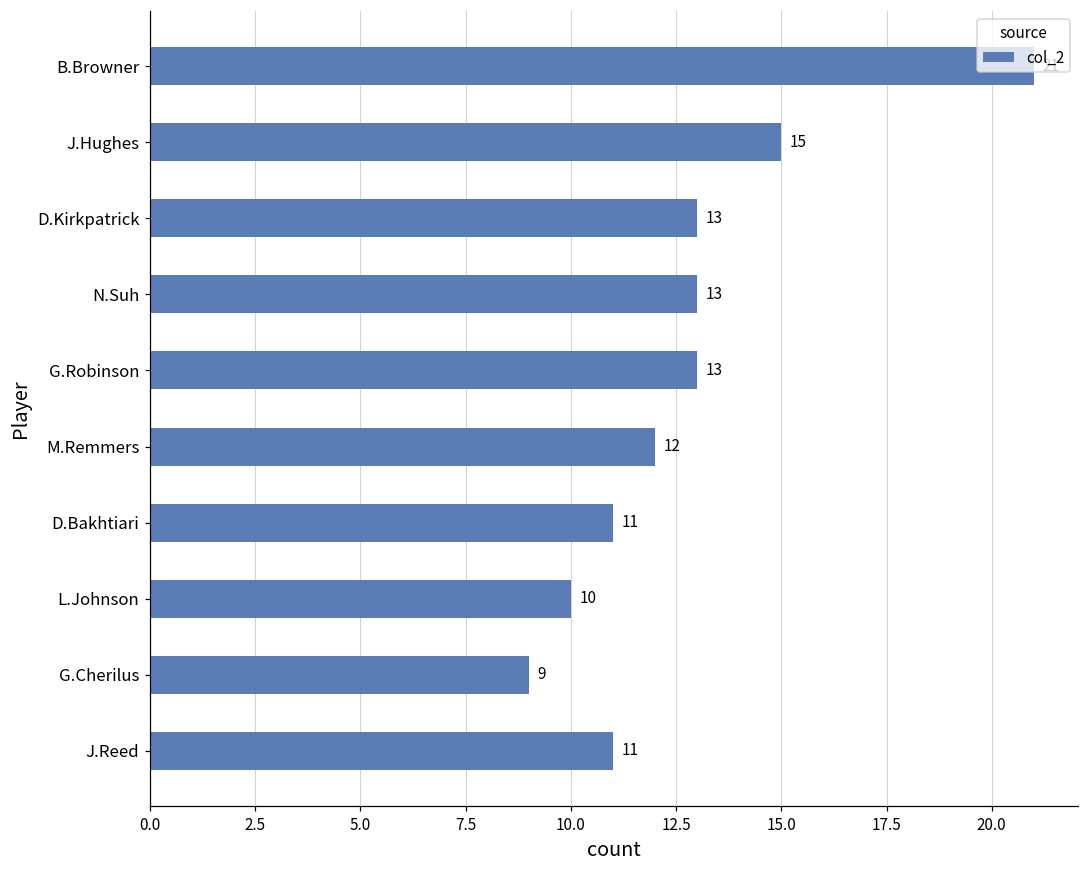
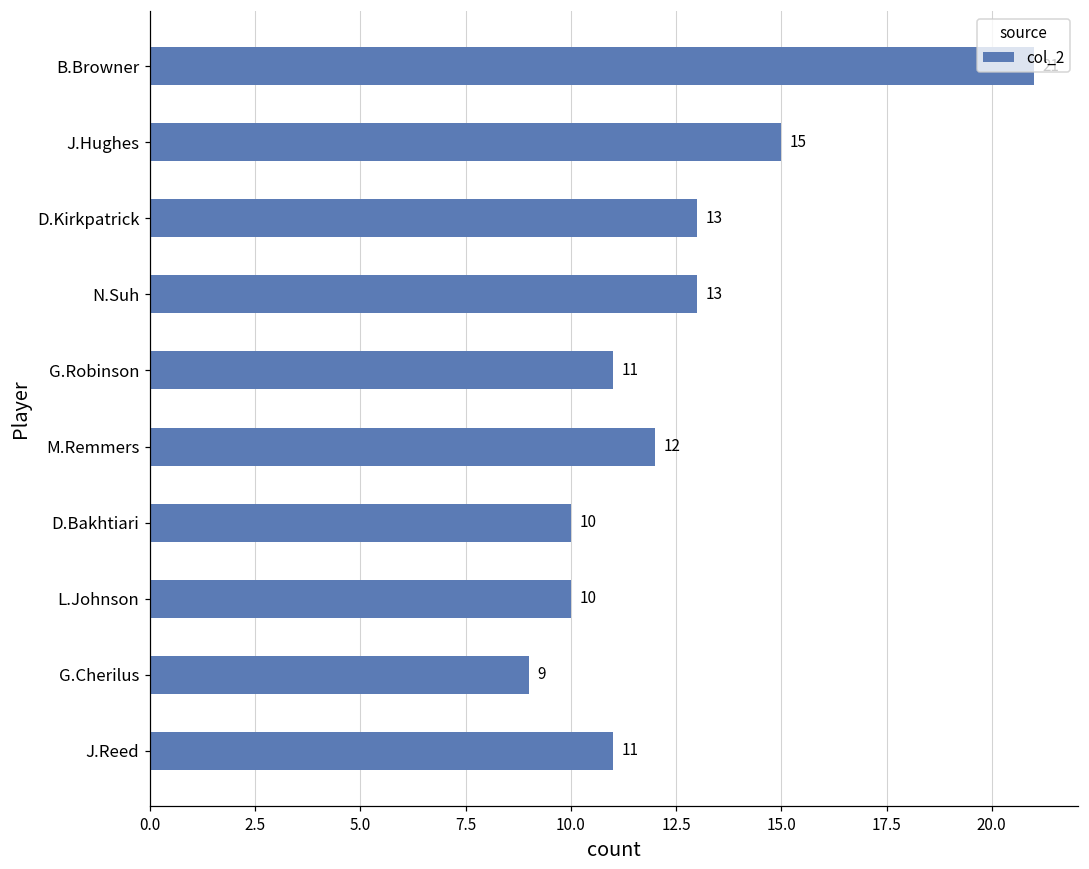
G.Robinson: 13 -> 11
D.Bakhtiari: 11 -> 10
